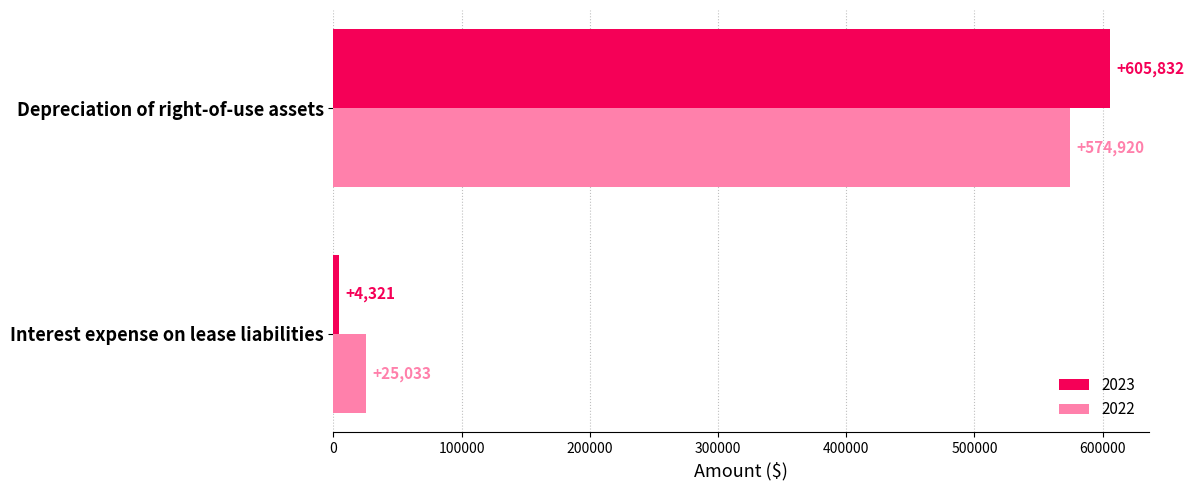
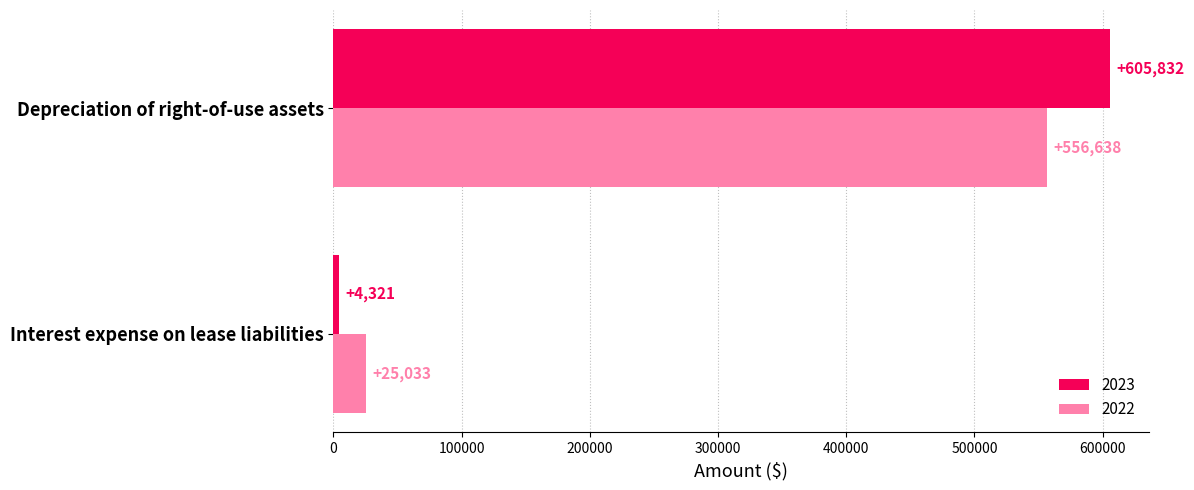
2022, Depreciation of right-of-use assets: +574,920 -> +556,638
